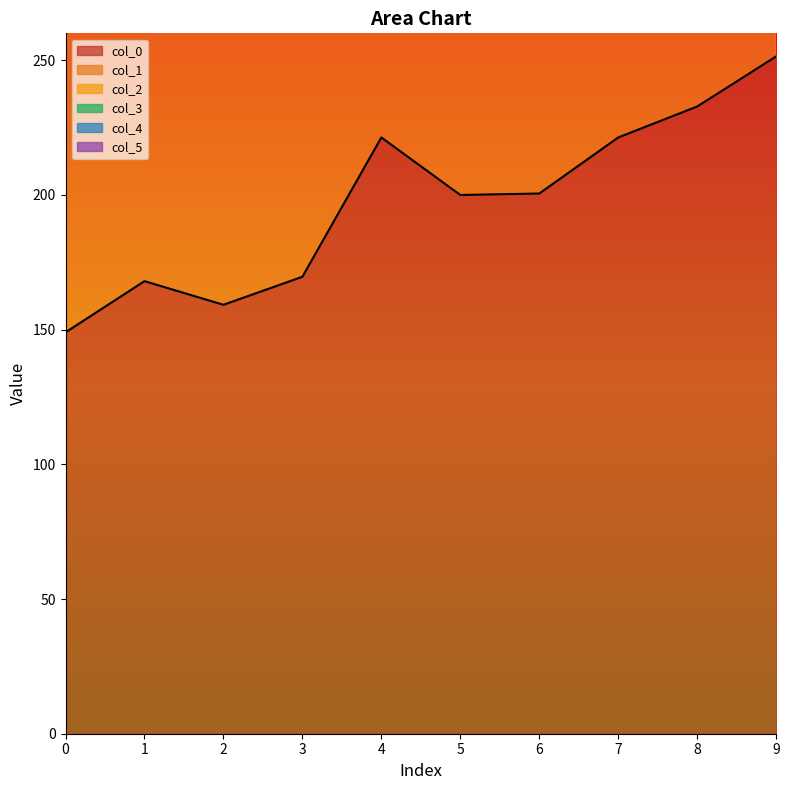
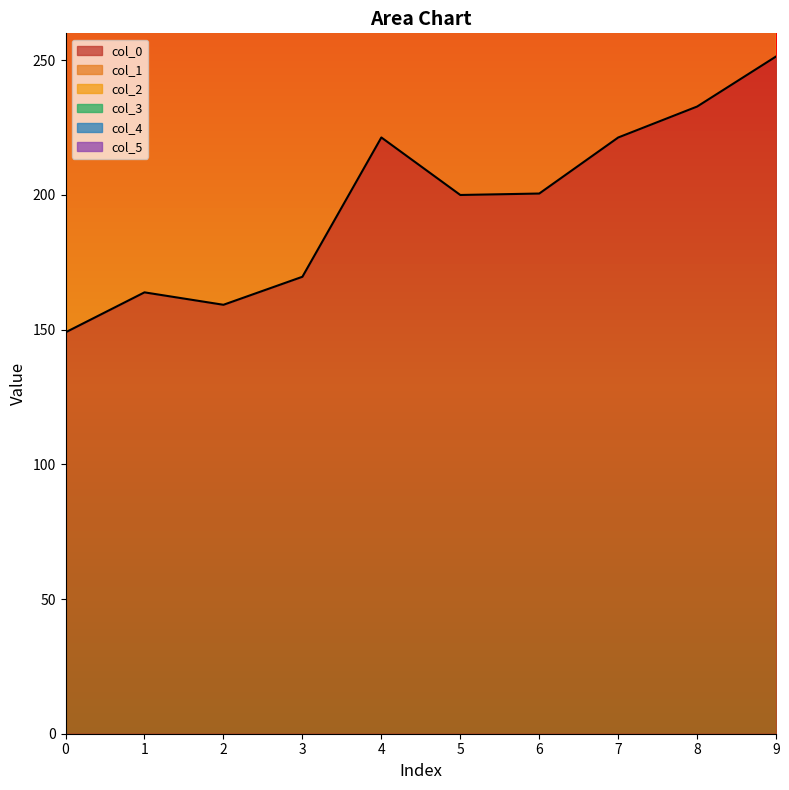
col_0, 1: 168 -> 164
